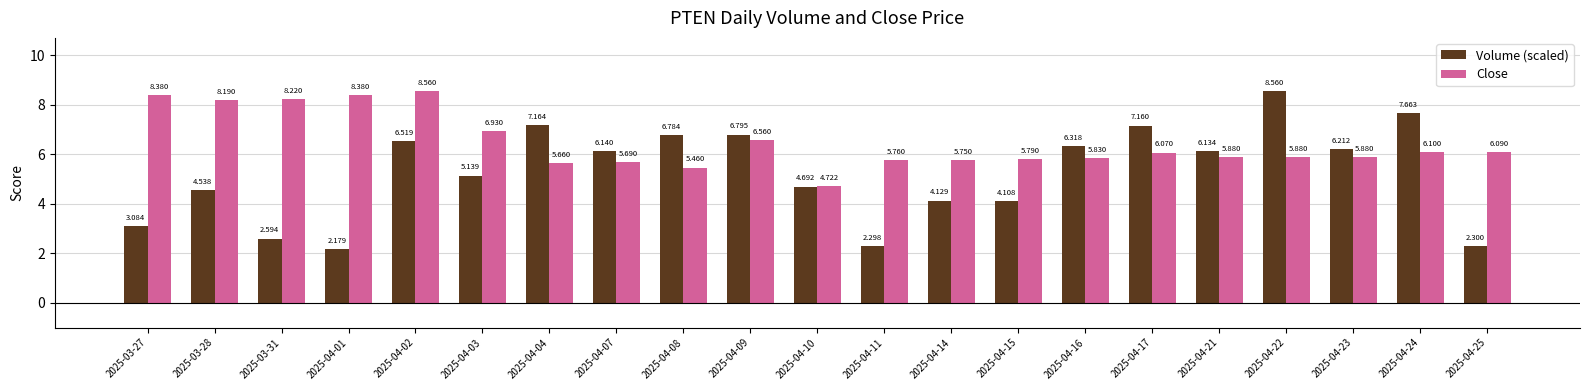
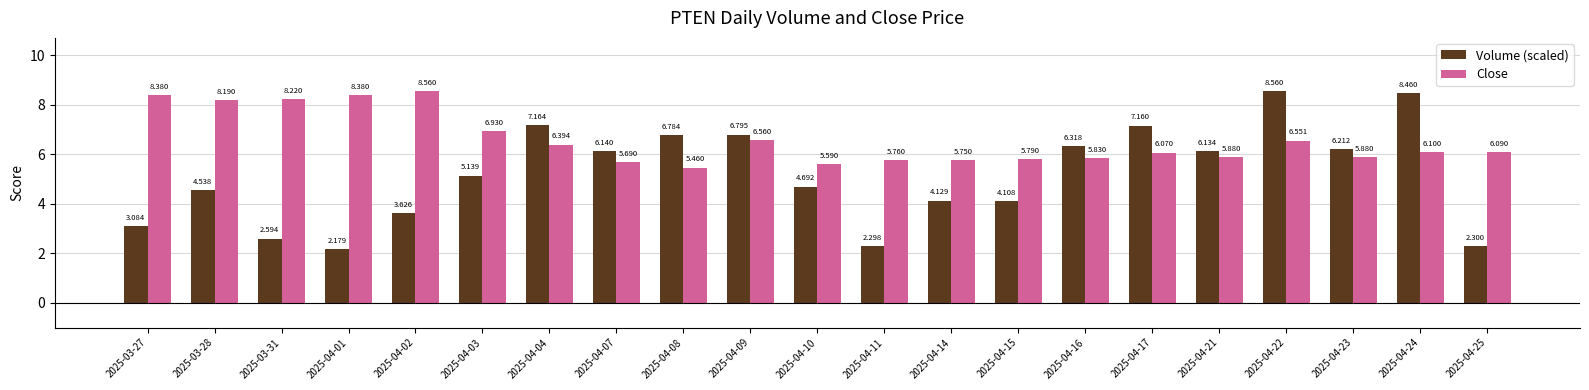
Volume (scaled), 2025-04-02: 6.519 -> 3.626
Close, 2025-04-04: 5.660 -> 6.394
Close, 2025-04-10: 4.722 -> 5.590
Close, 2025-04-22: 5.880 -> 6.551
Volume (scaled), 2025-04-24: 7.663 -> 8.460
